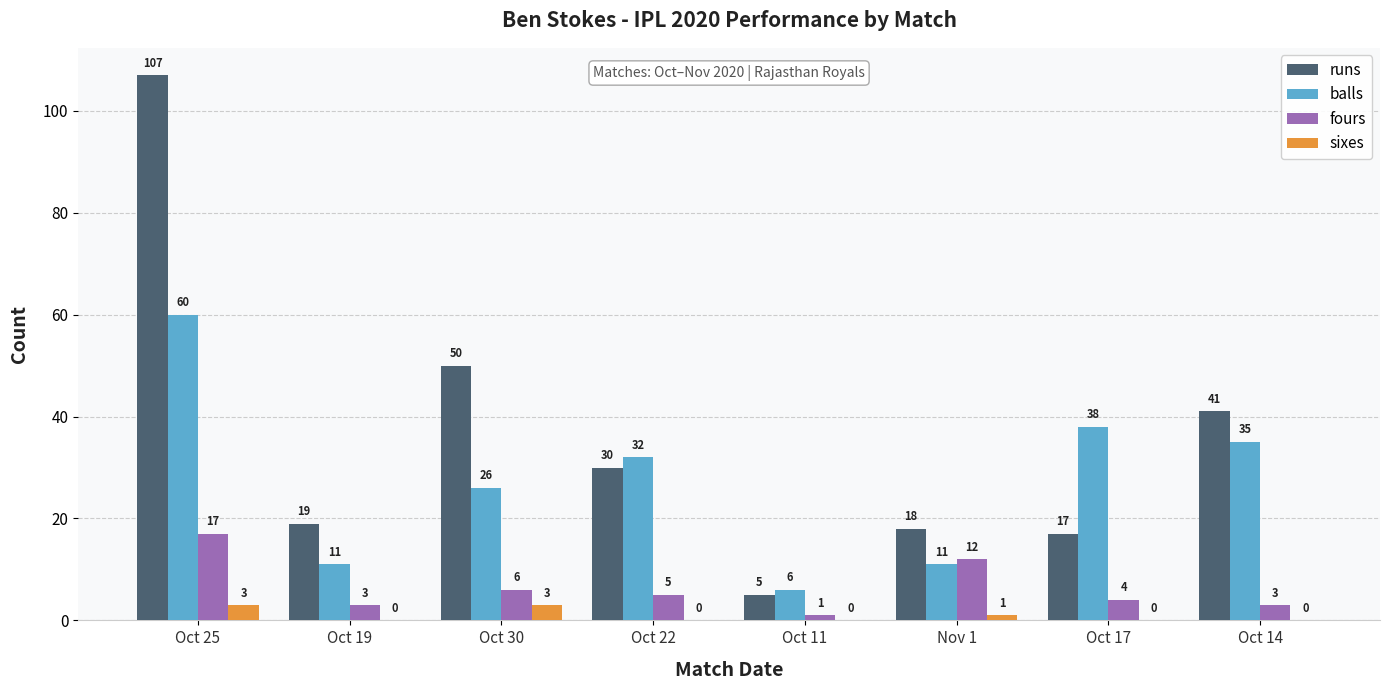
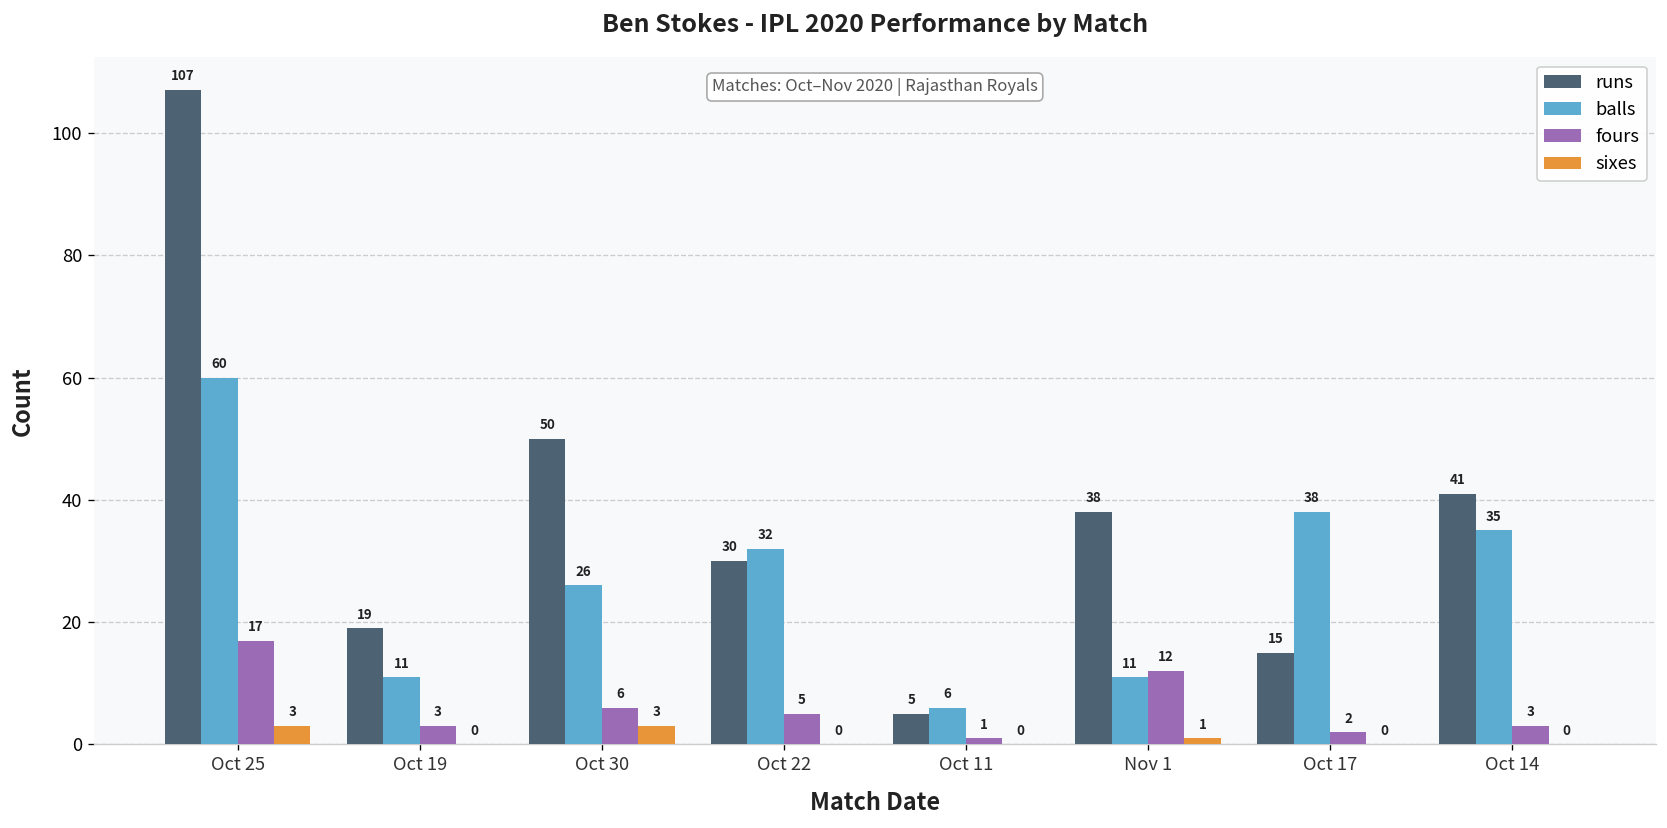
runs, Nov 1: 18 -> 38
runs, Oct 17: 17 -> 15
fours, Oct 17: 4 -> 2
